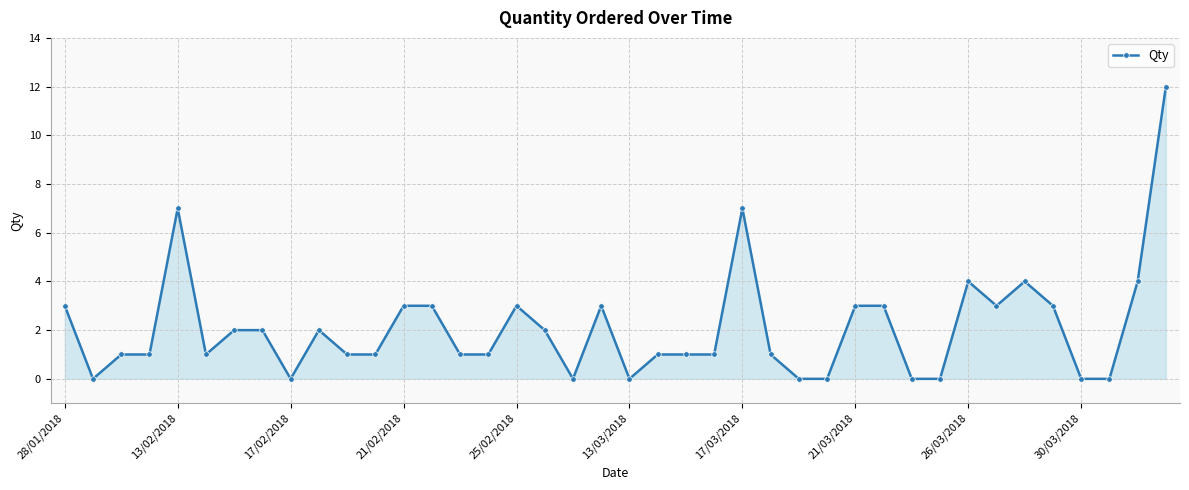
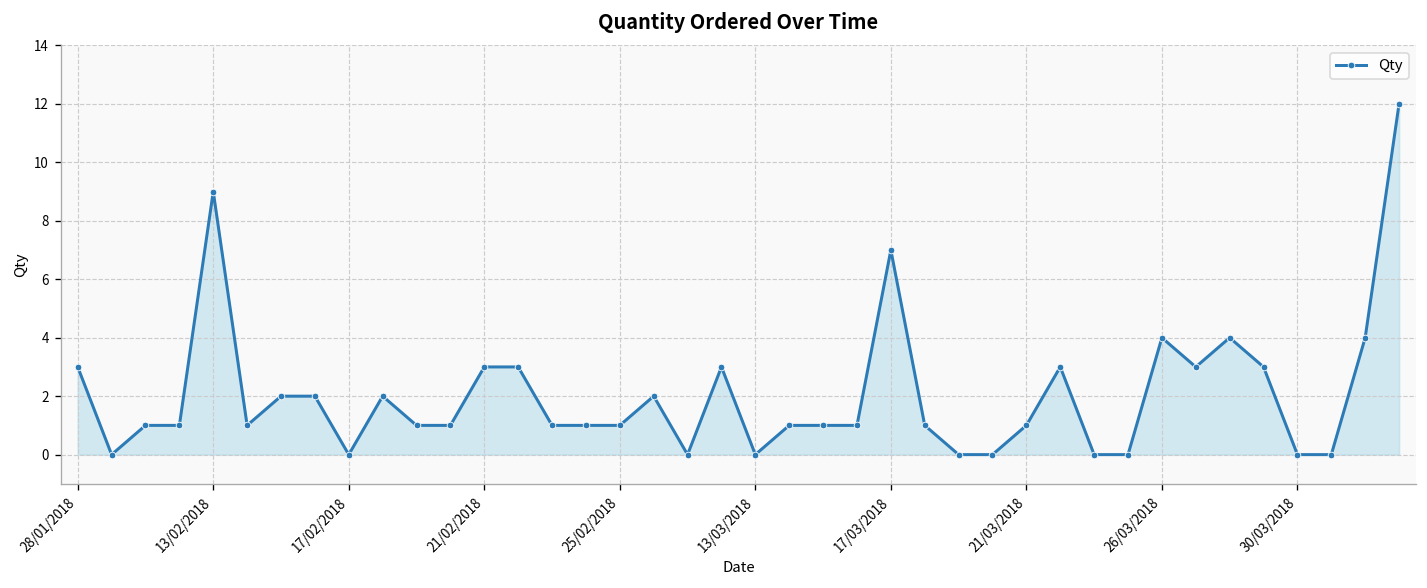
13/02/2018: 7 -> 9
25/02/2018: 3 -> 1
21/03/2018: 3 -> 1
